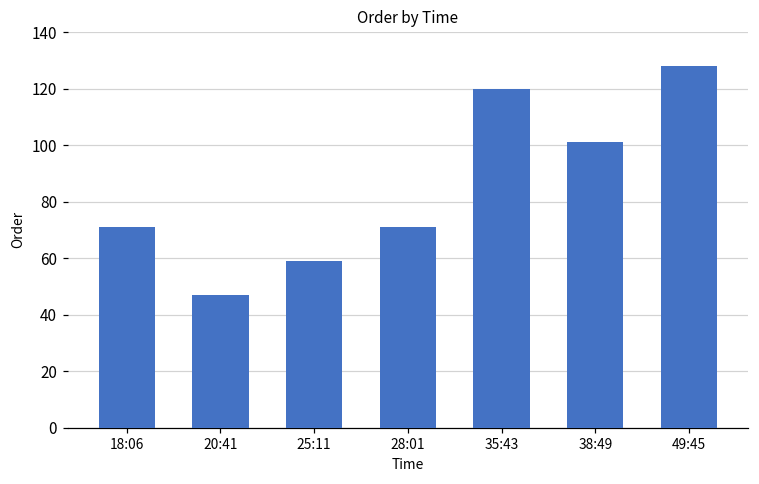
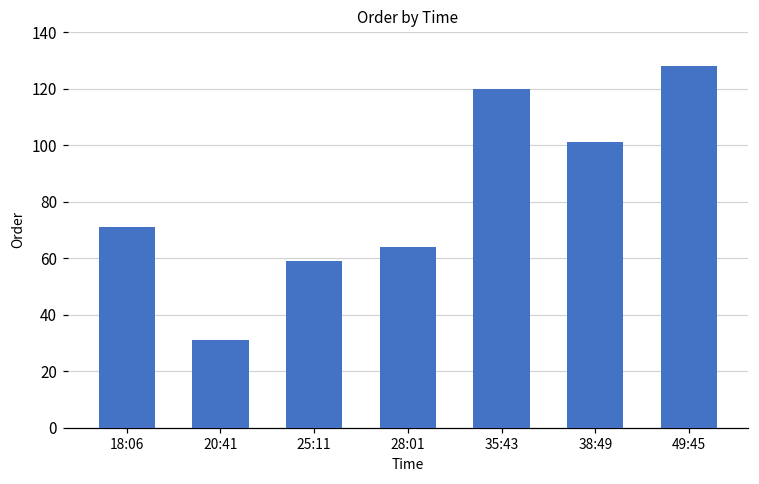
20:41: 47 -> 31
28:01: 71 -> 64
